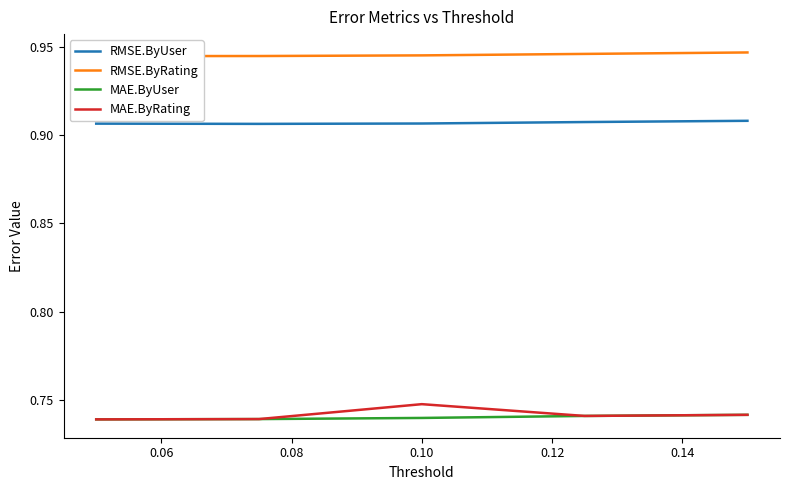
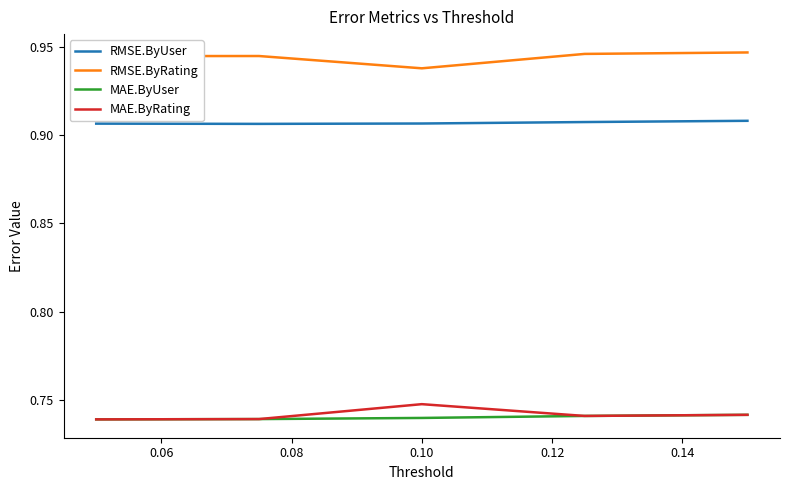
RMSE.ByRating, 0.10: 0.945 -> 0.938
